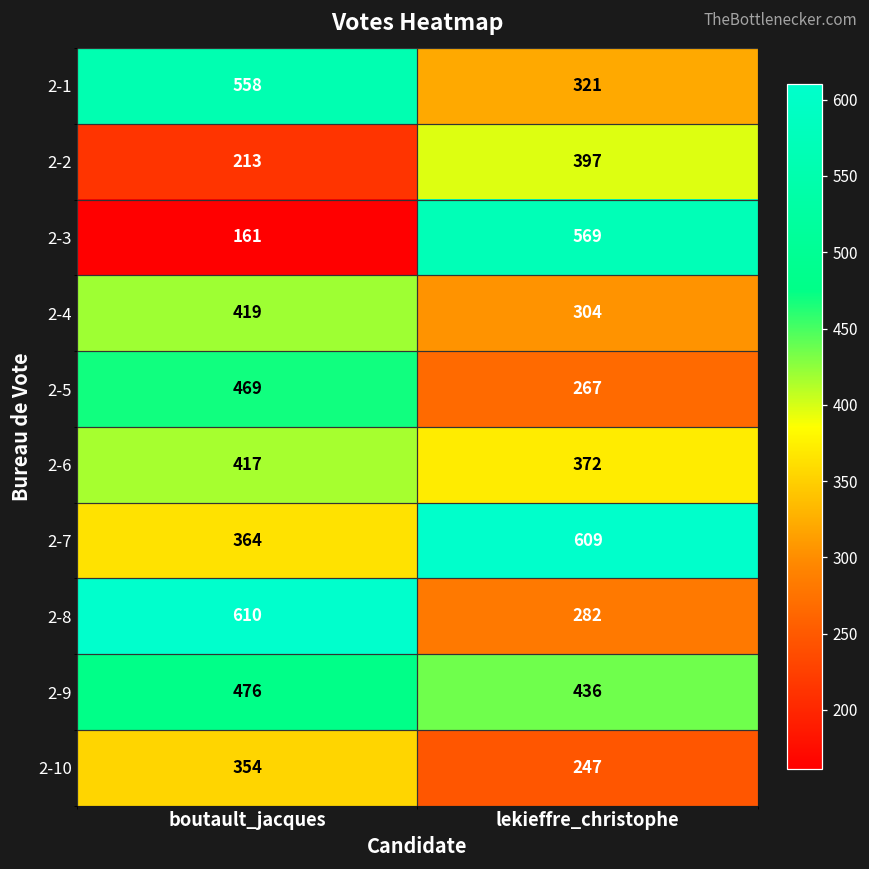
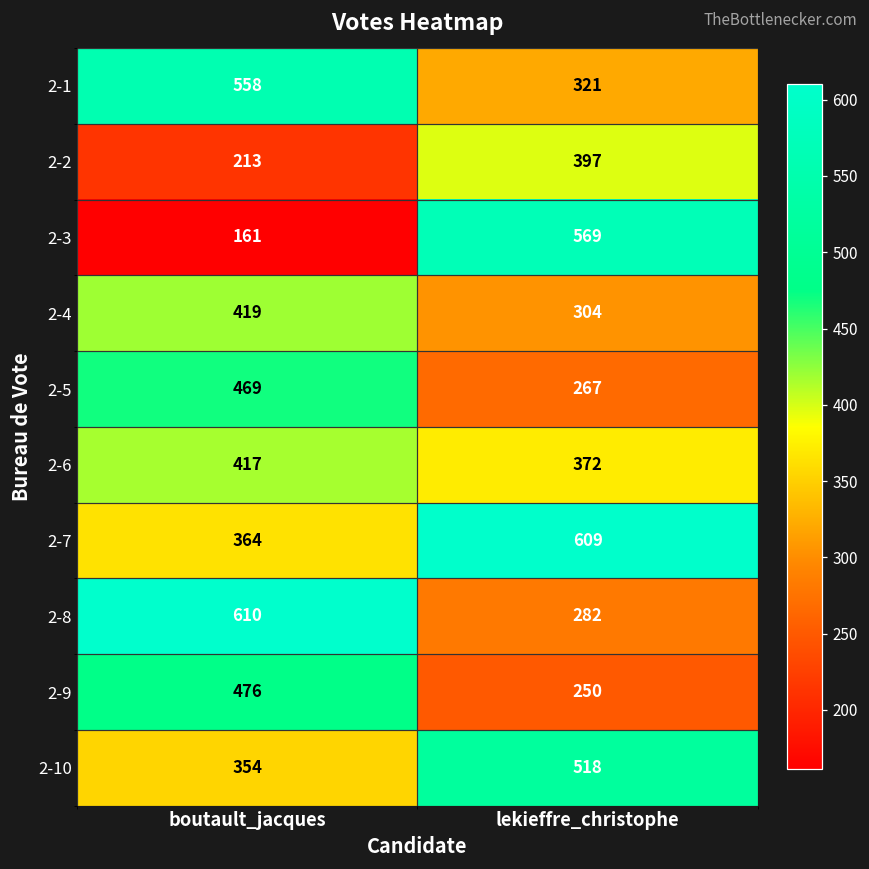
2-9, lekieffre_christophe: 436 -> 250
2-10, lekieffre_christophe: 247 -> 518
